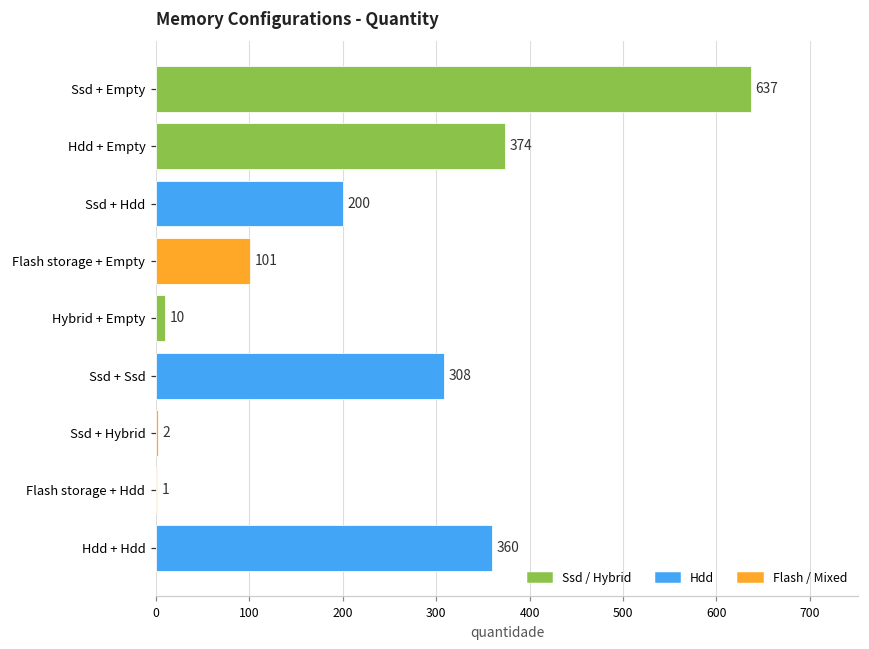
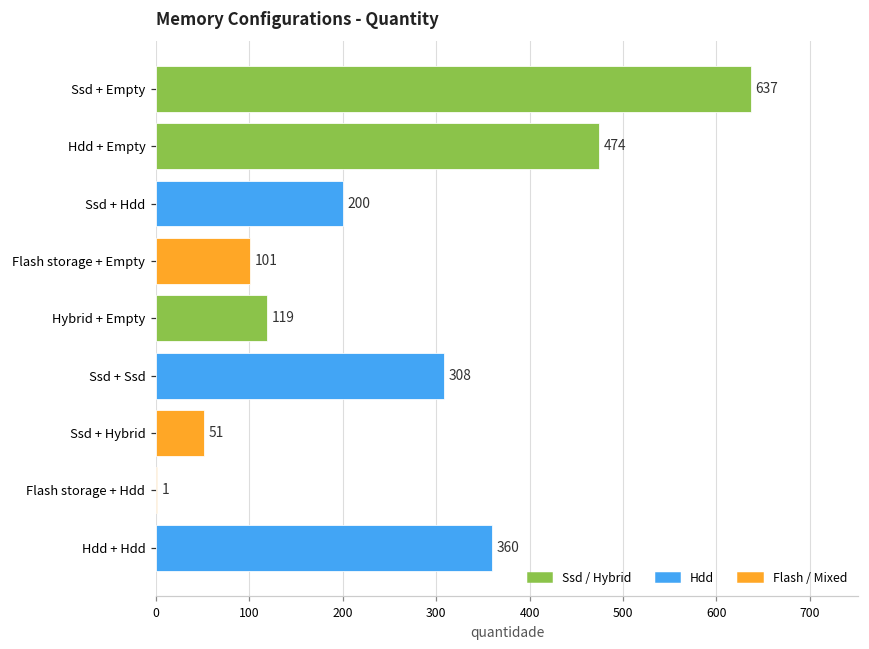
Hdd + Empty: 374 -> 474
Hybrid + Empty: 10 -> 119
Ssd + Hybrid: 2 -> 51
